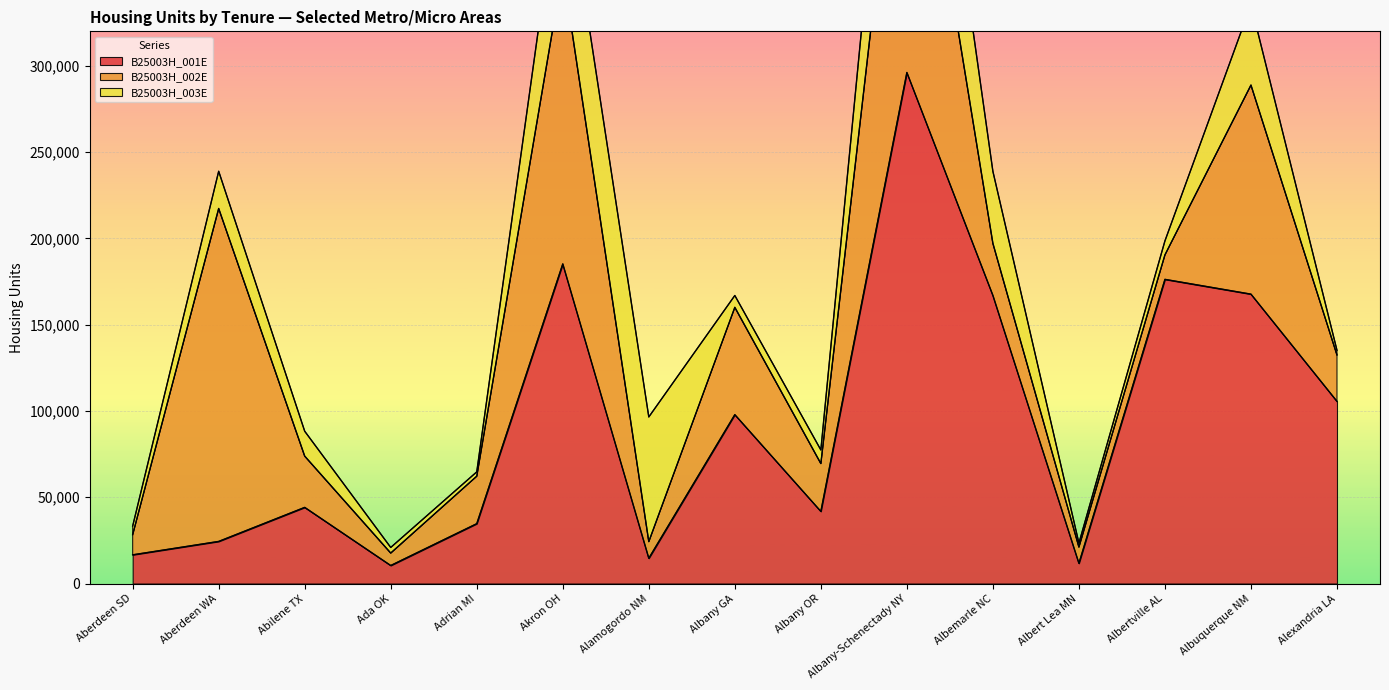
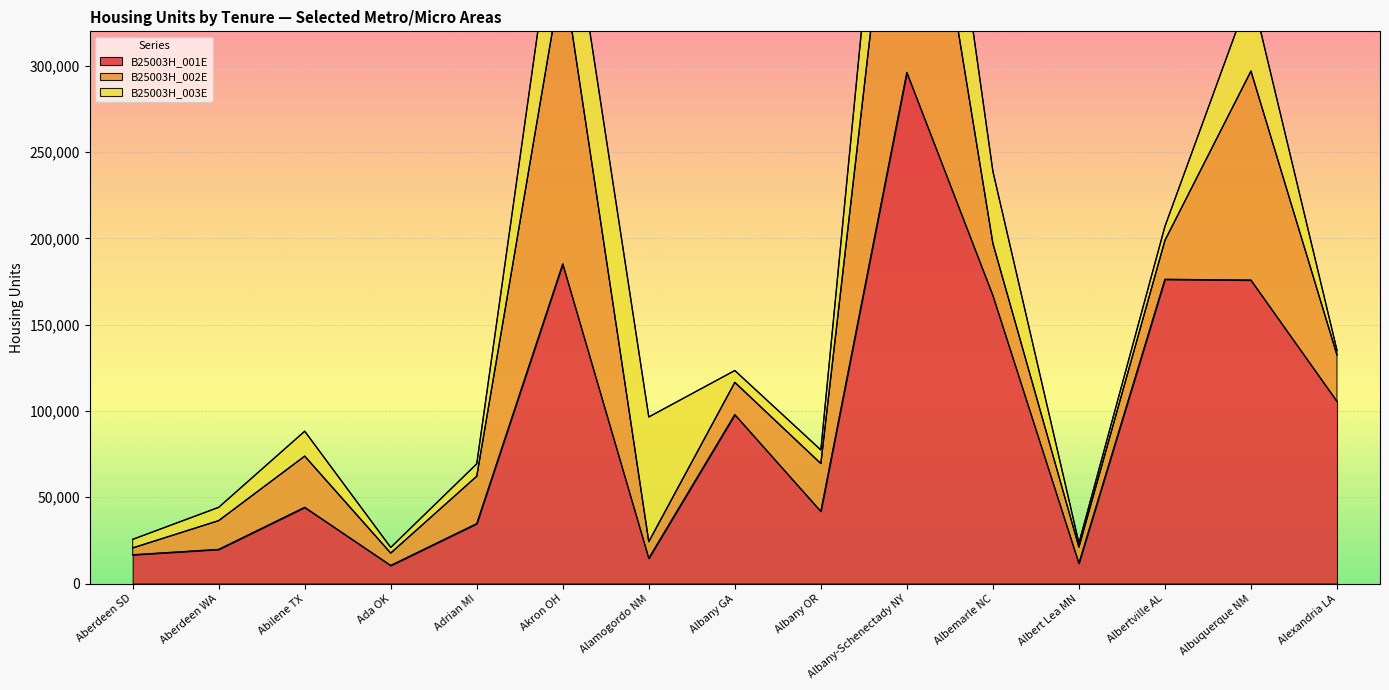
B25003H_002E, Aberdeen SD: 12,000 -> 4,000
B25003H_001E, Aberdeen WA: 24,000 -> 20,000
B25003H_002E, Aberdeen WA: 193,000 -> 17,000
B25003H_003E, Aberdeen WA: 22,000 -> 8,000
B25003H_003E, Adrian MI: 3,000 -> 7,000
B25003H_002E, Albany GA: 62,000 -> 19,000
B25003H_002E, Albertville AL: 14,000 -> 23,000
B25003H_001E, Albuquerque NM: 168,000 -> 176,000
